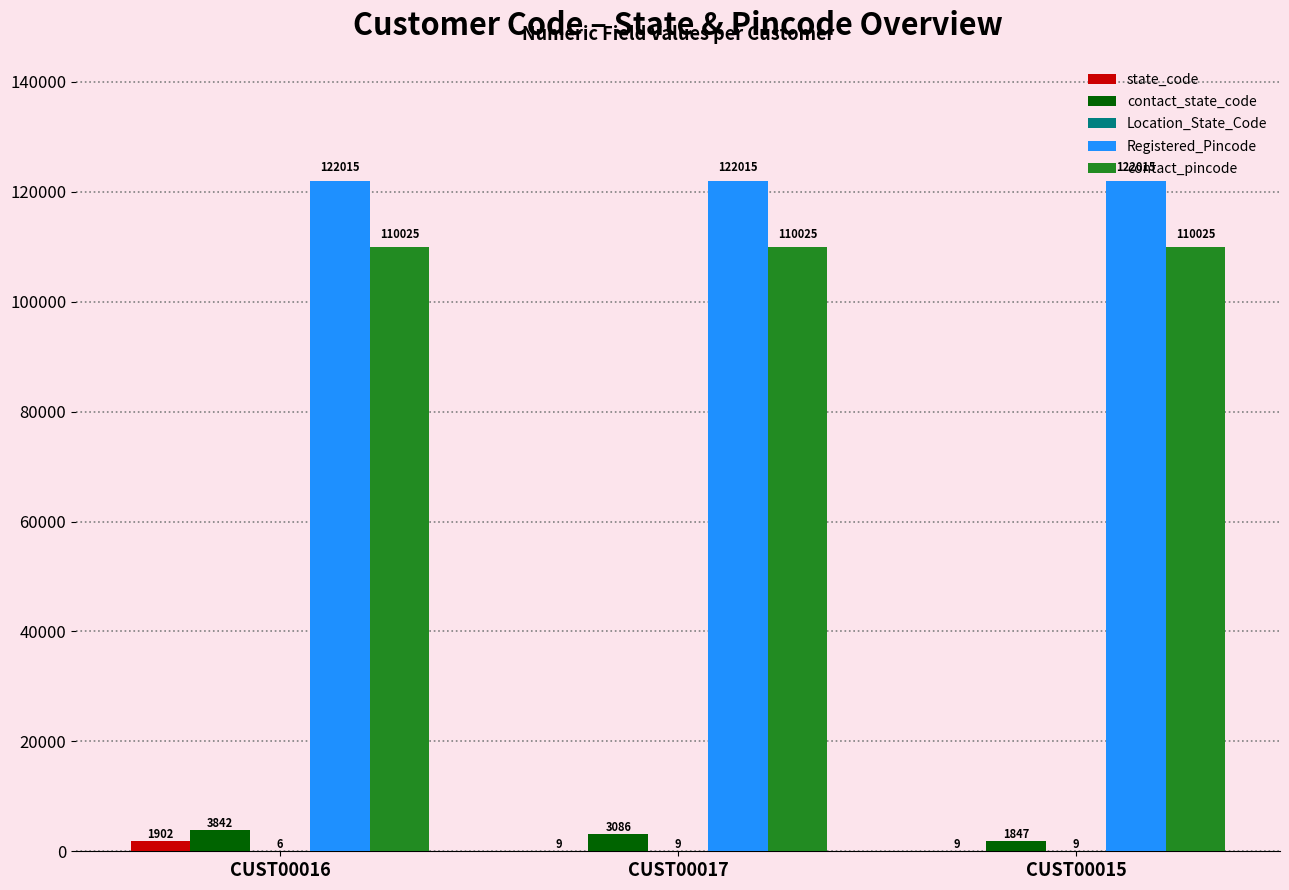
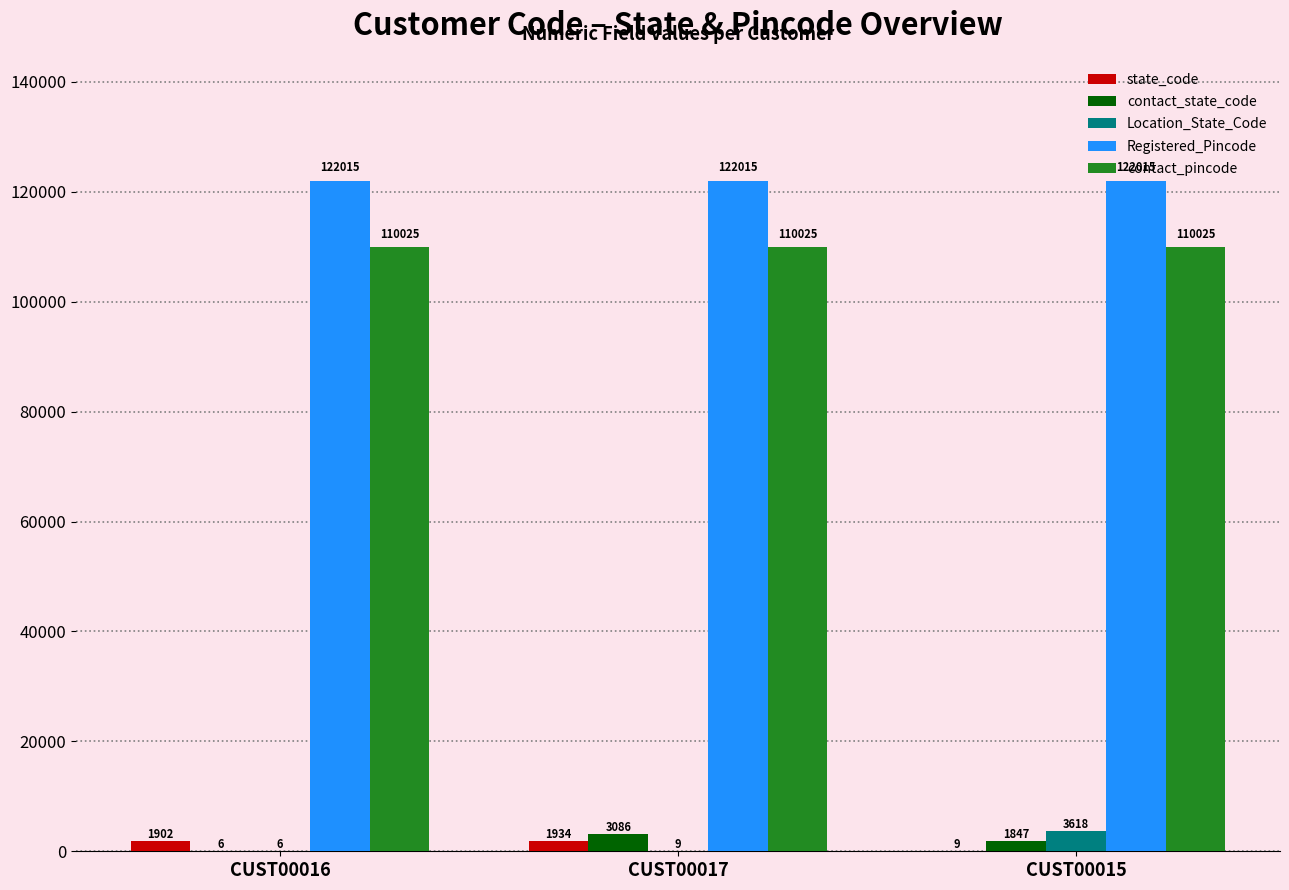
contact_state_code, CUST00016: 3842 -> 6
state_code, CUST00017: 9 -> 1934
Location_State_Code, CUST00015: 9 -> 3618
